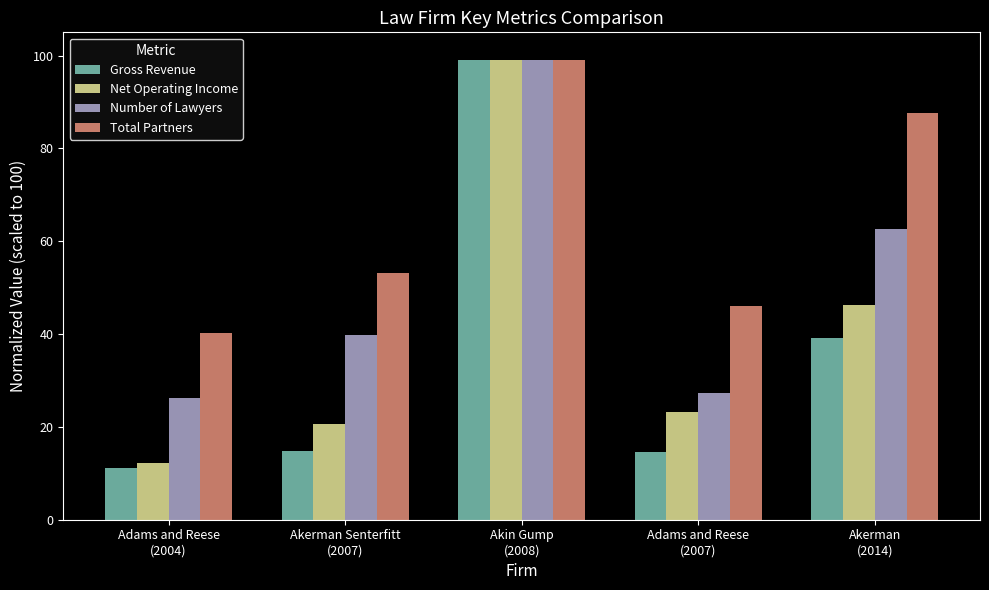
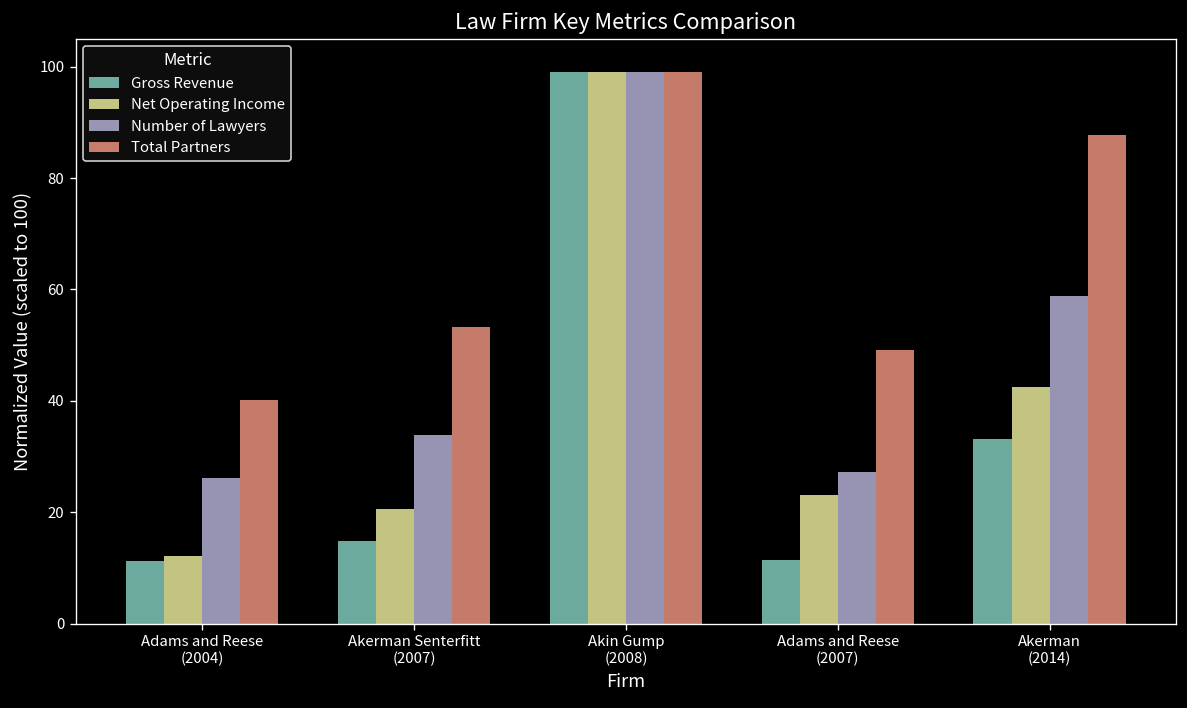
Number of Lawyers, Akerman Senterfitt (2007): 40 -> 34
Gross Revenue, Adams and Reese (2007): 15 -> 11
Total Partners, Adams and Reese (2007): 46 -> 49
Gross Revenue, Akerman (2014): 39 -> 33
Net Operating Income, Akerman (2014): 46 -> 42
Number of Lawyers, Akerman (2014): 63 -> 59
